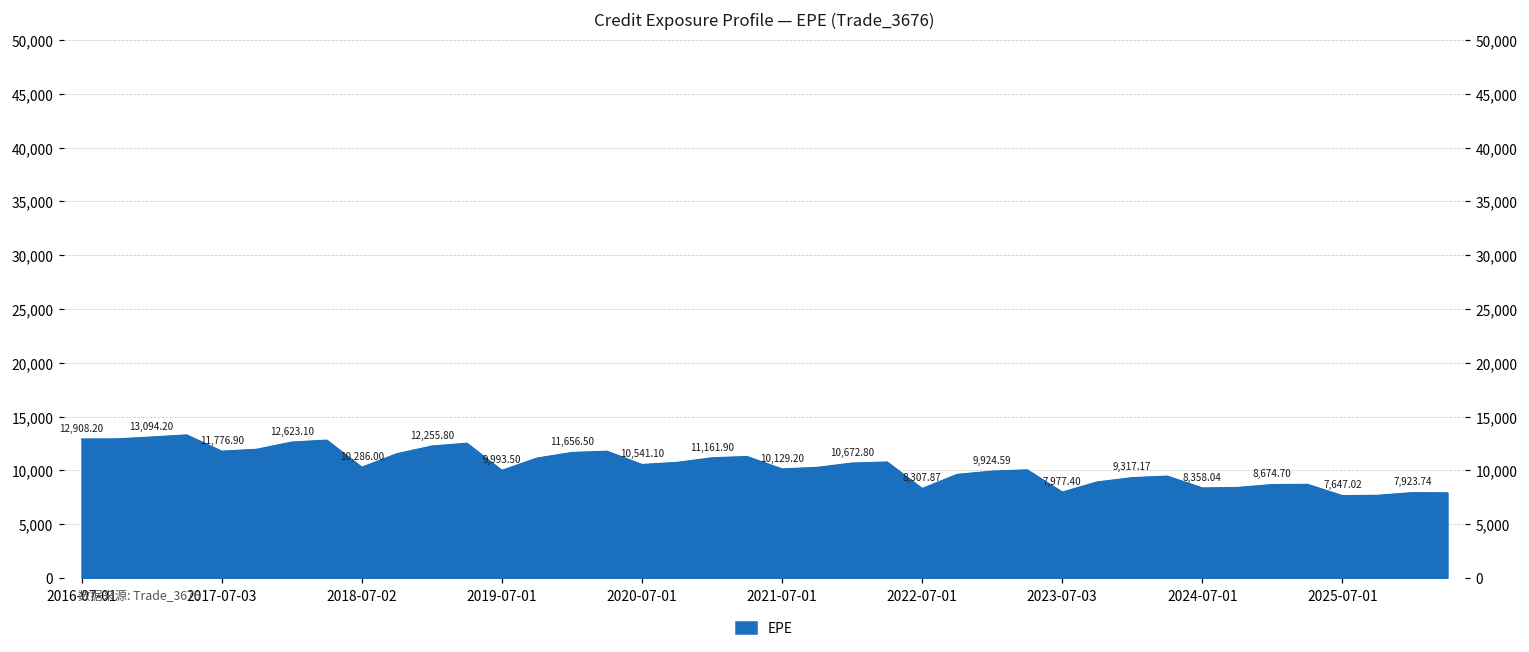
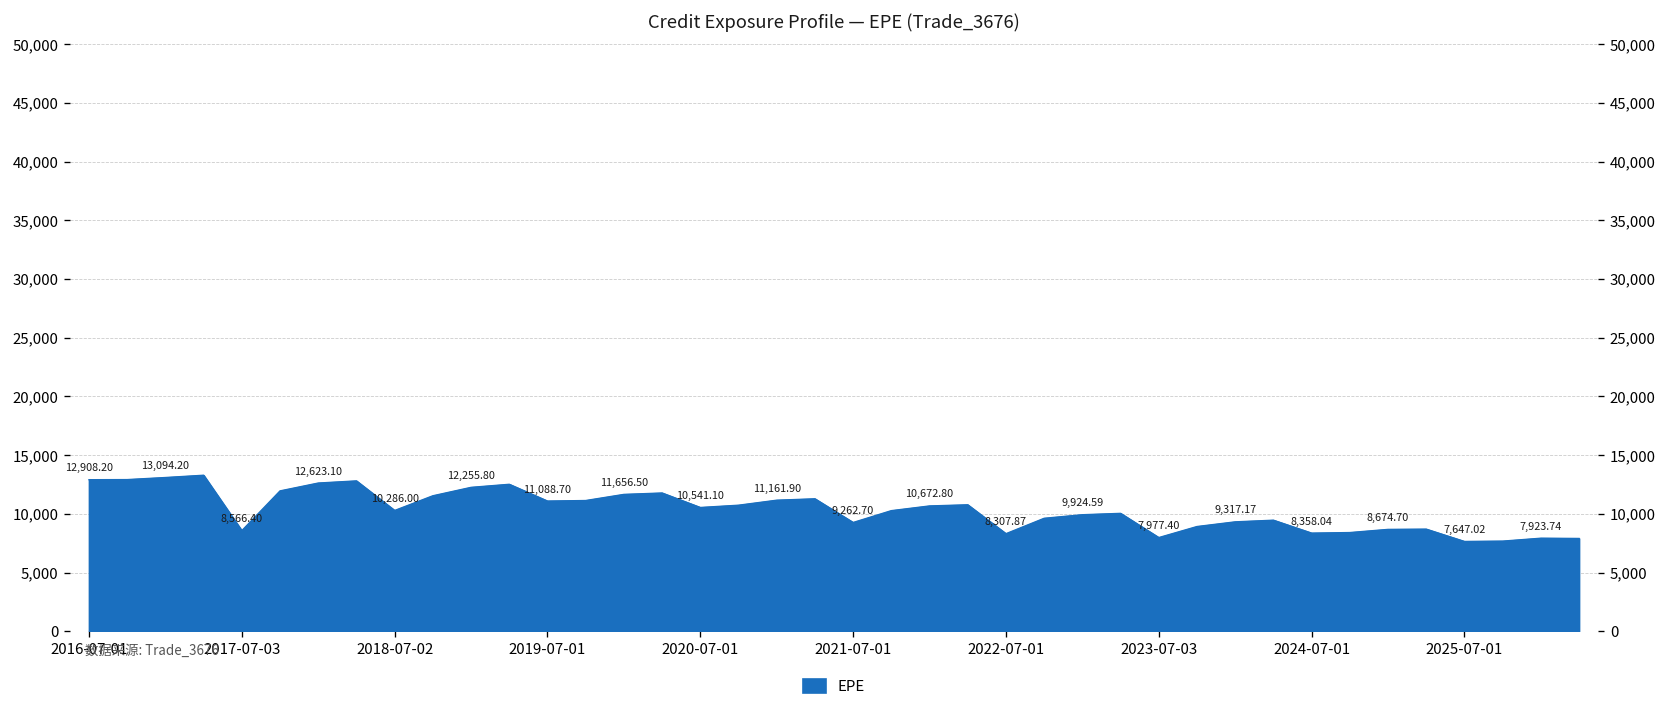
2017-07-03: 11,776.90 -> 8,566.40
2019-07-01: 9,993.50 -> 11,088.70
2021-07-01: 10,129.20 -> 9,262.70
